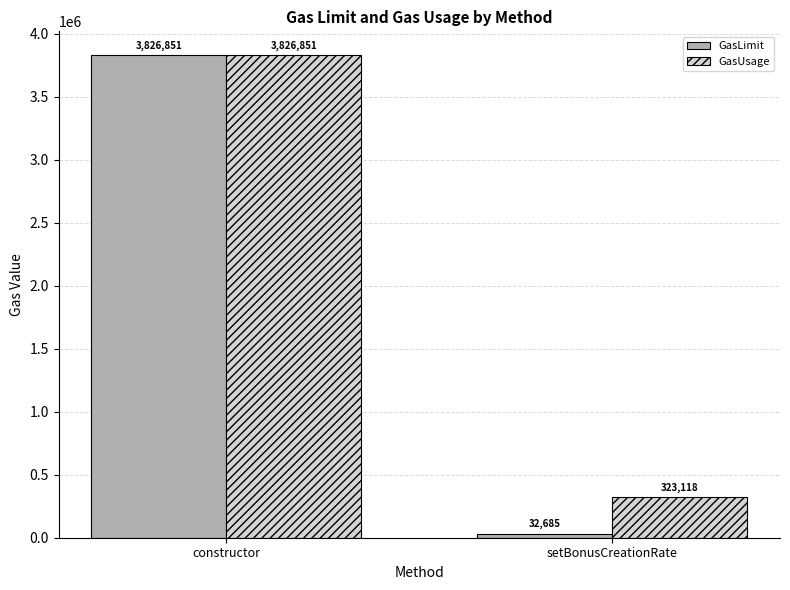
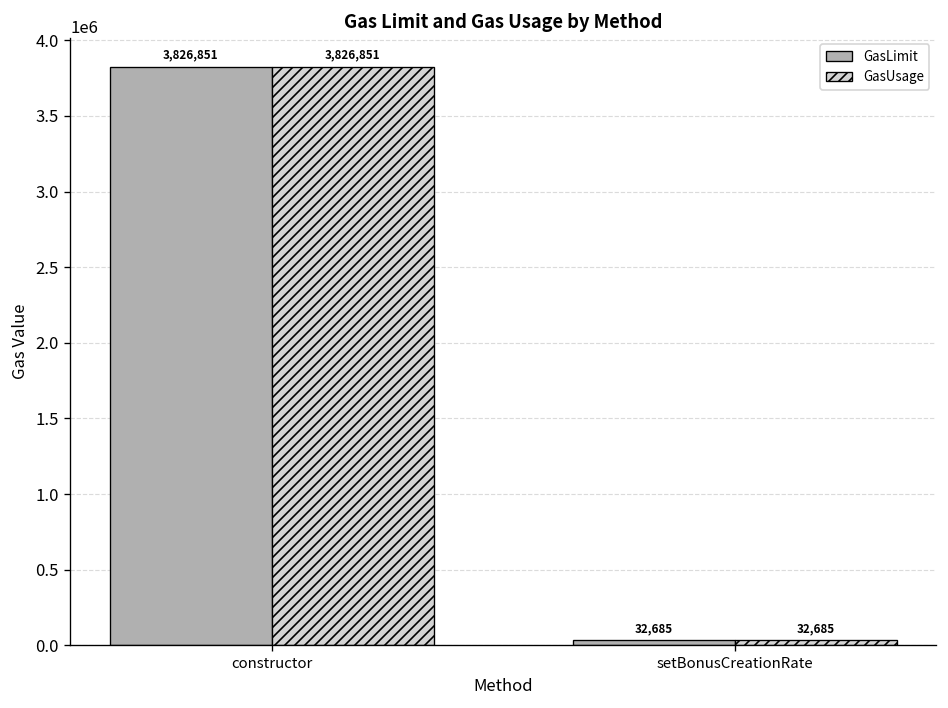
GasUsage, setBonusCreationRate: 323,118 -> 32,685
